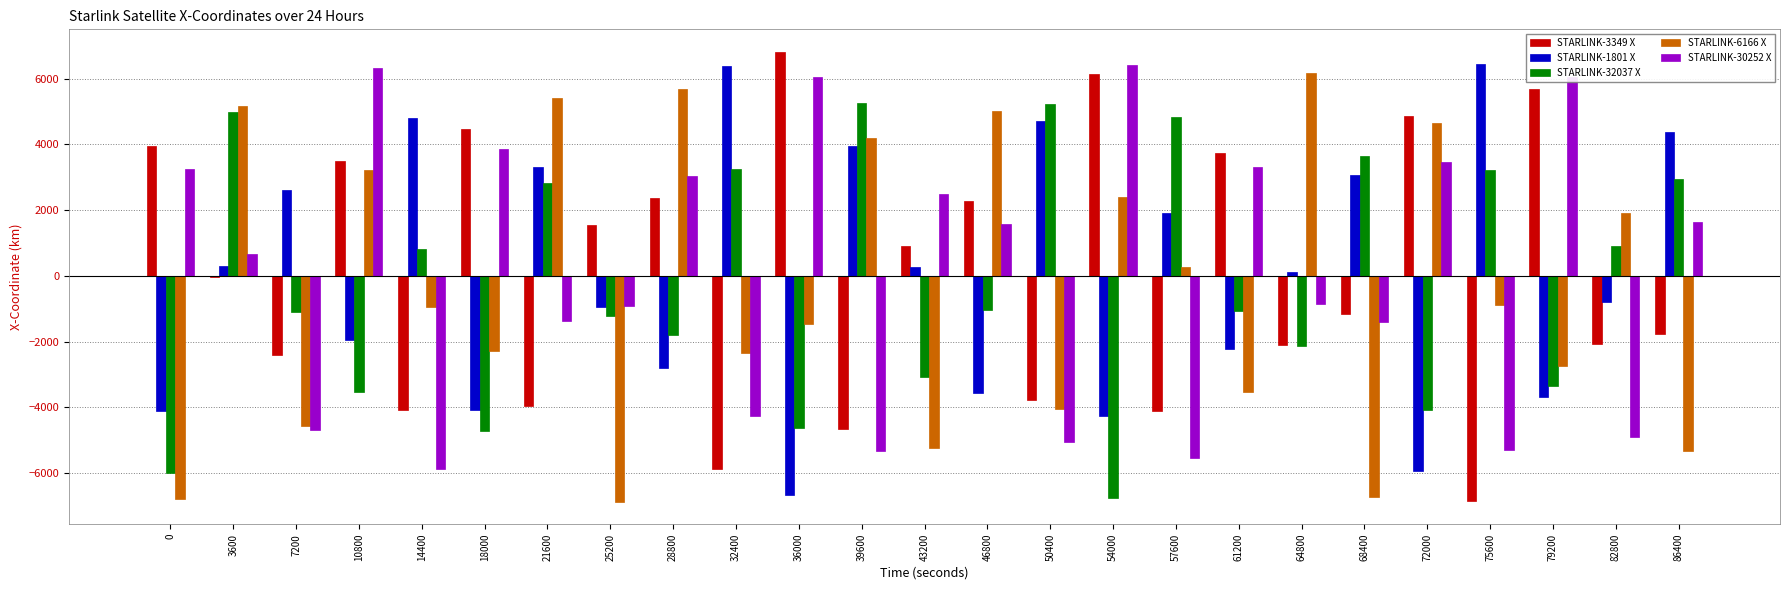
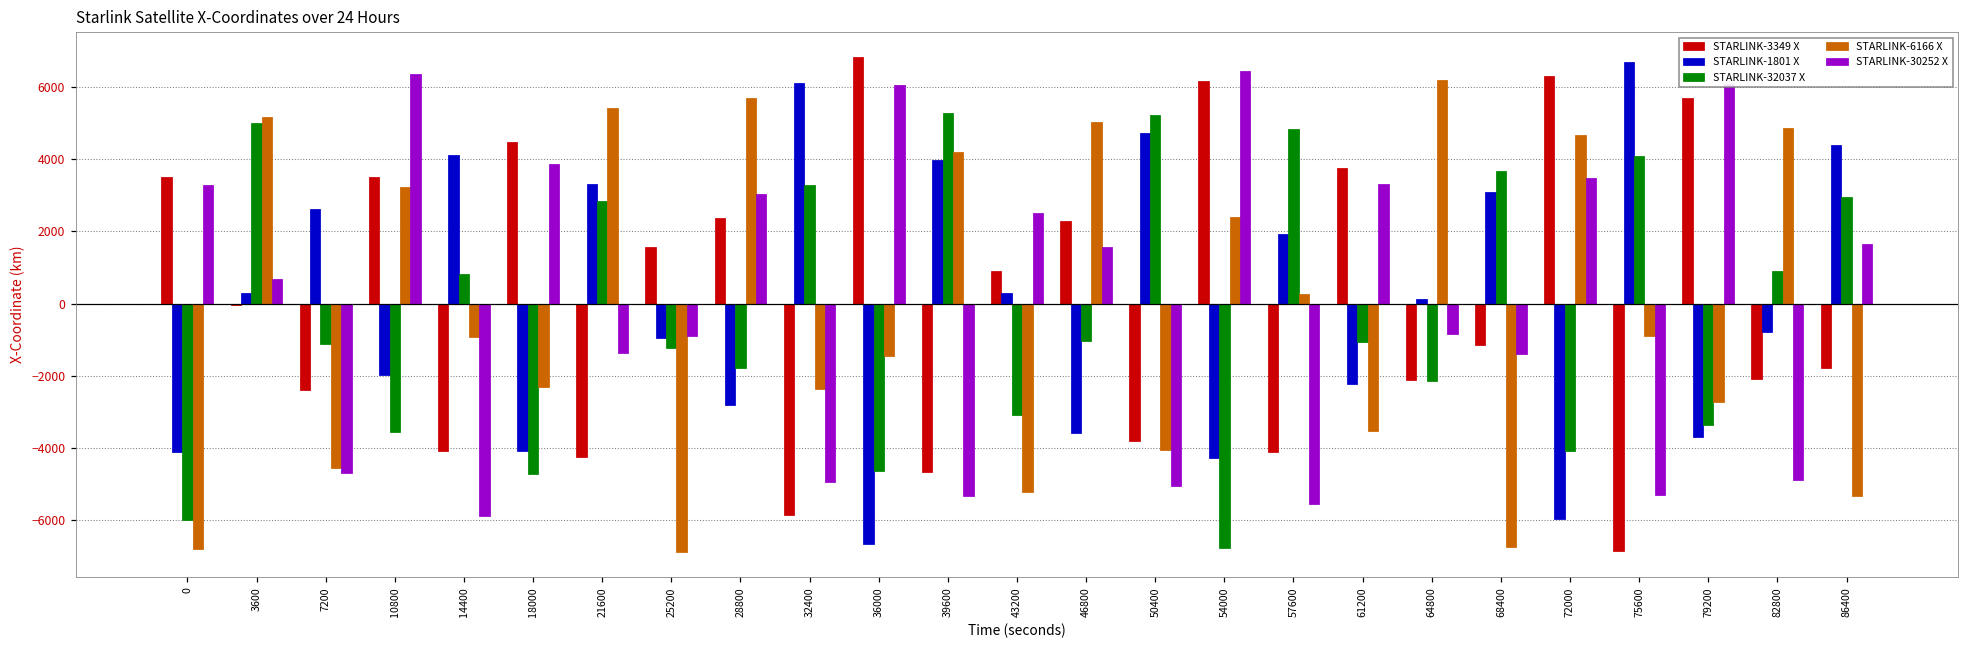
STARLINK-3349 X, 0: 4000 -> 3500
STARLINK-1801 X, 14400: 4800 -> 4100
STARLINK-3349 X, 21600: -3900 -> -4200
STARLINK-1801 X, 32400: 6400 -> 6100
STARLINK-30252 X, 32400: -4300 -> -4900
STARLINK-3349 X, 72000: 4900 -> 6300
STARLINK-1801 X, 75600: 6400 -> 6700
STARLINK-32037 X, 75600: 3200 -> 4100
STARLINK-6166 X, 82800: 1900 -> 4900
